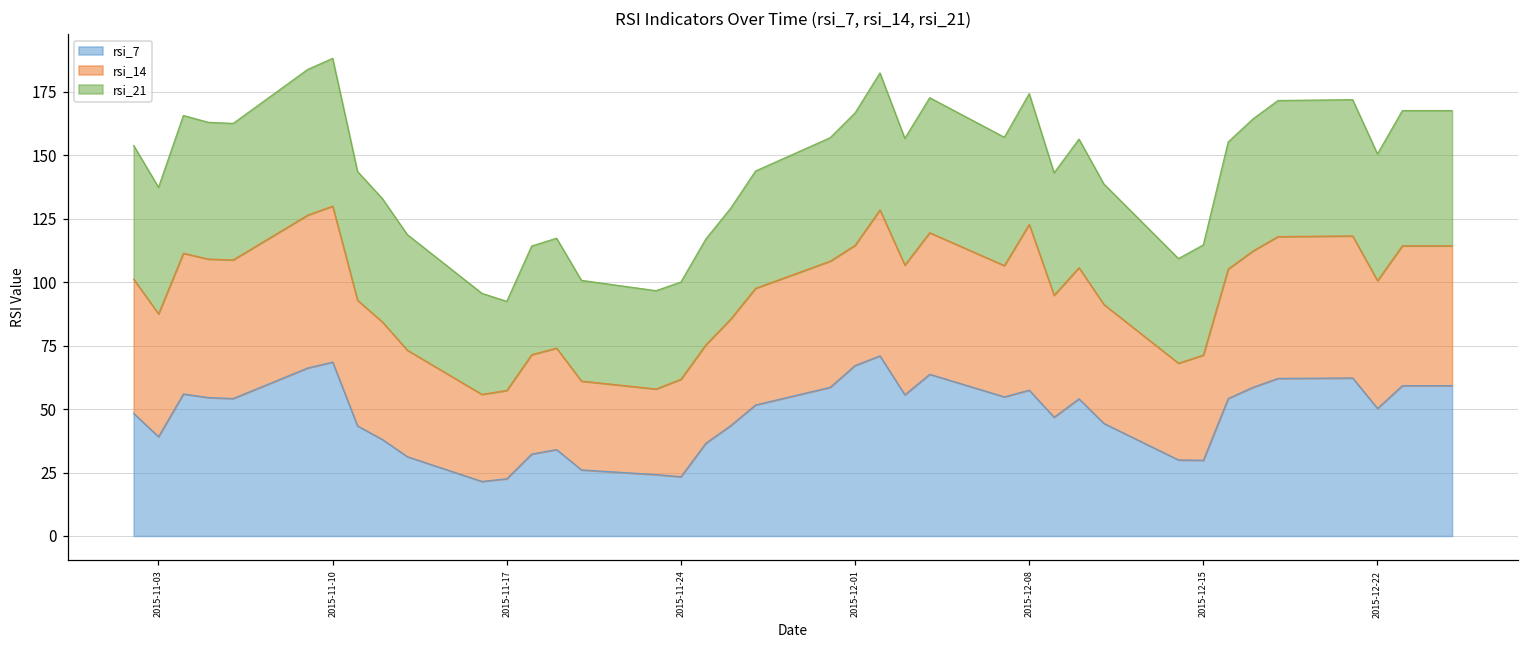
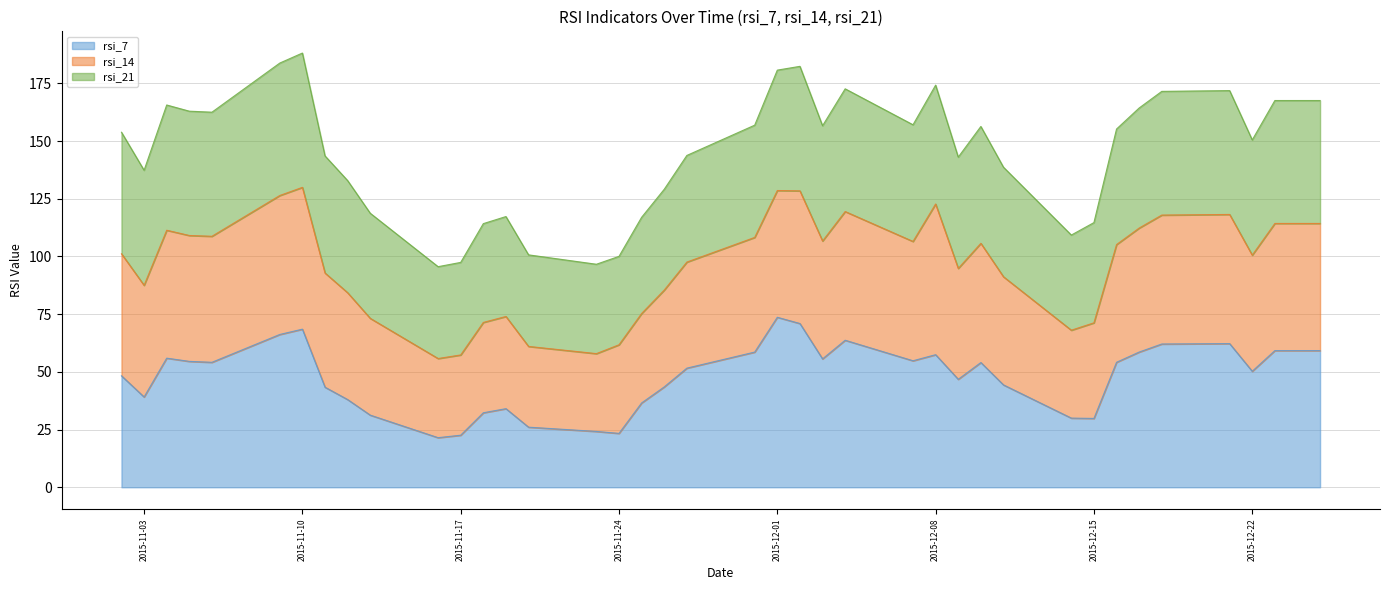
rsi_21, 2015-11-17: 35 -> 40
rsi_7, 2015-12-01: 67 -> 74
rsi_14, 2015-12-01: 47 -> 55
